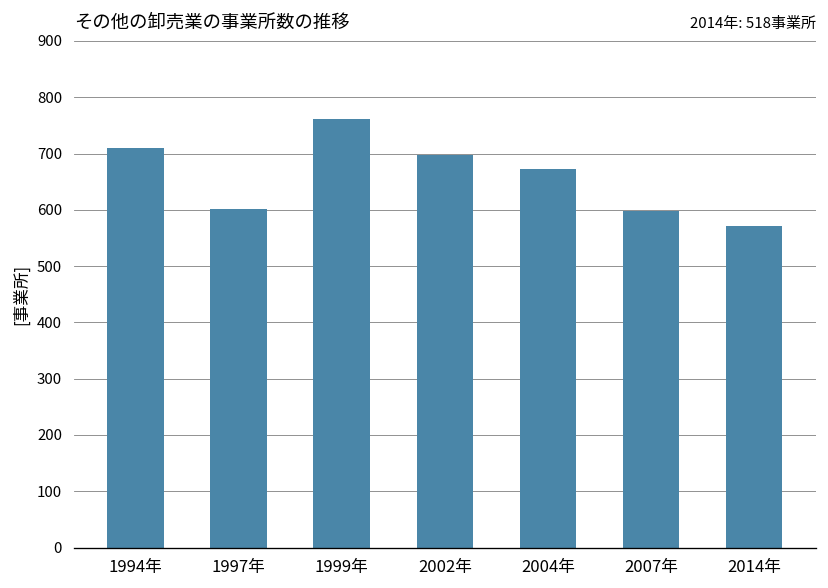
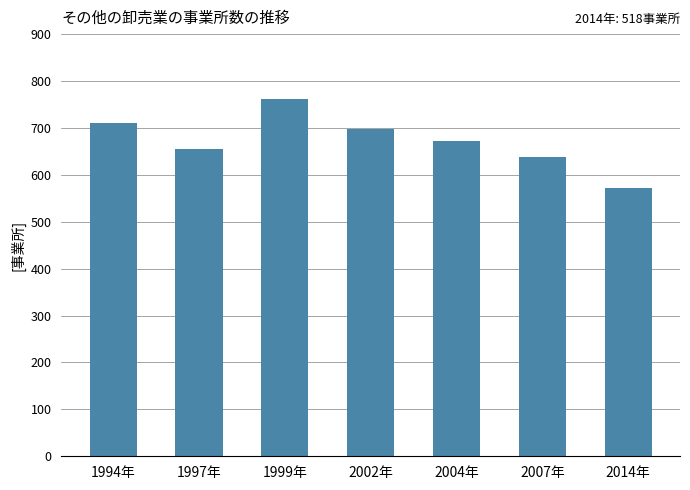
1997年: 600 -> 660
2007年: 600 -> 640
